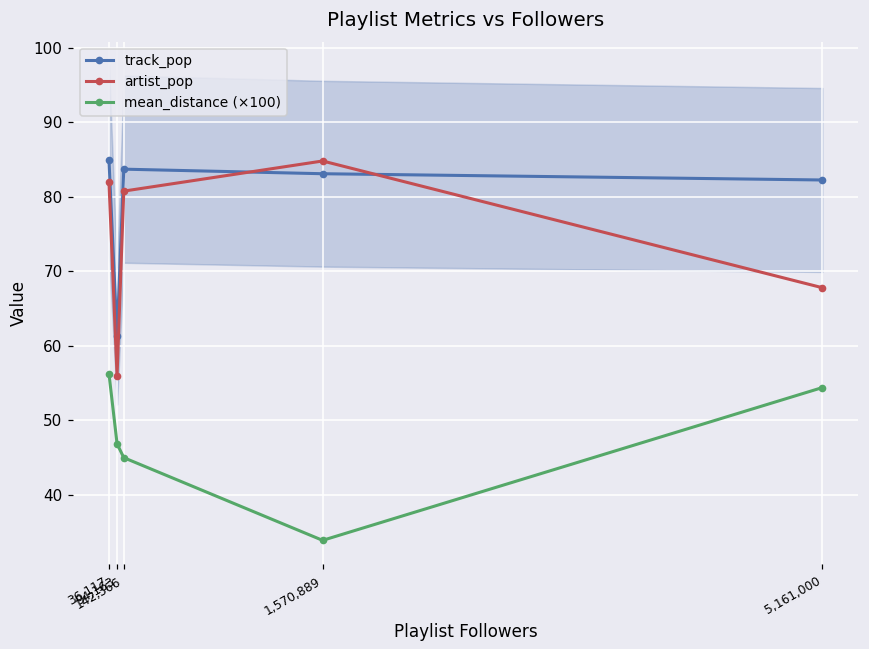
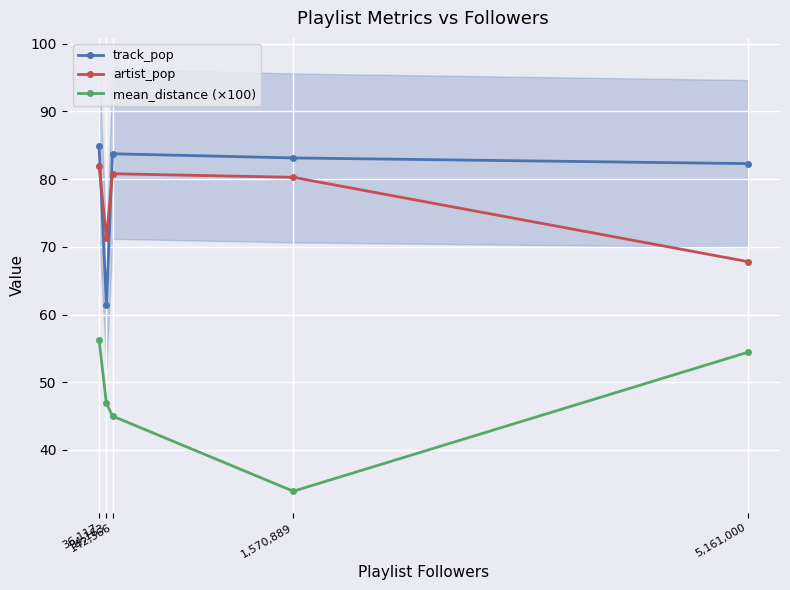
artist_pop, 94,163: 56 -> 71
artist_pop, 1,570,889: 85 -> 80
